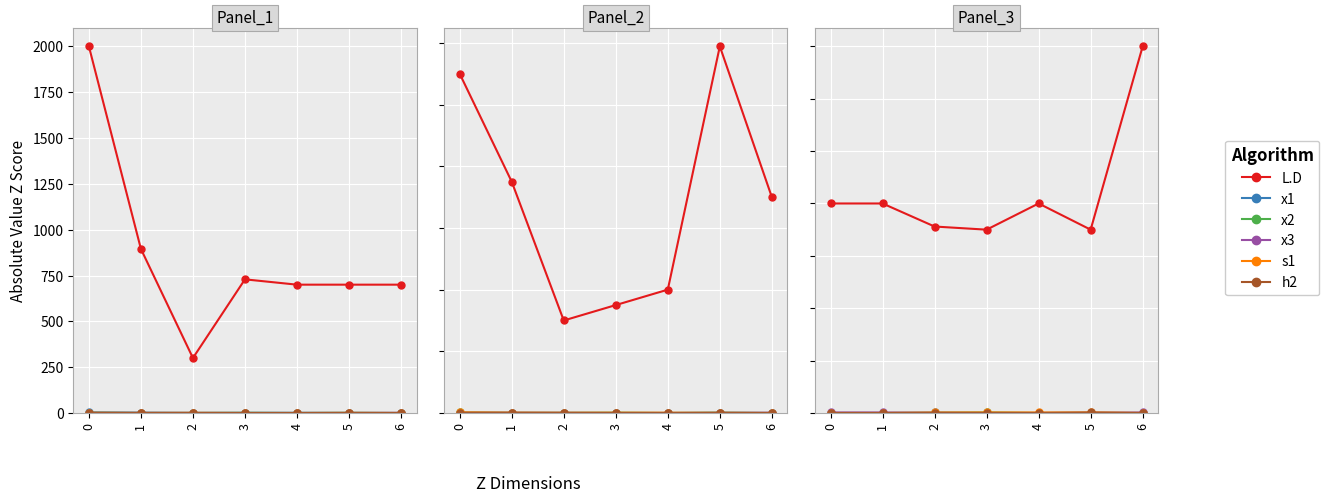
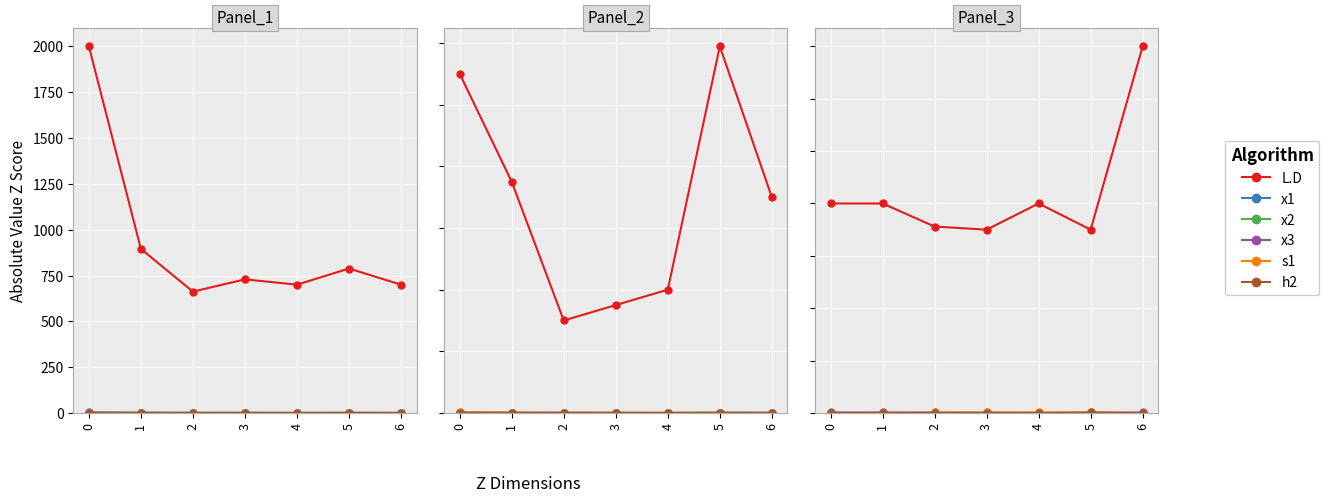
Panel_1, L.D, 2: 300 -> 660
Panel_1, L.D, 5: 700 -> 790
